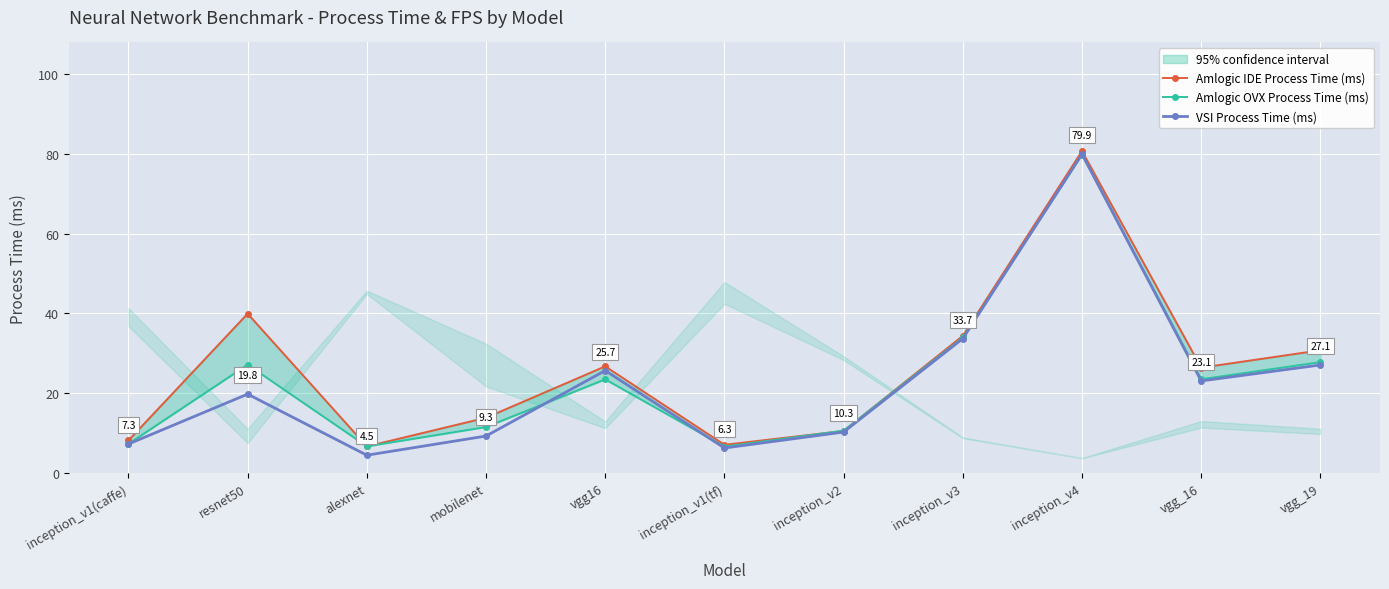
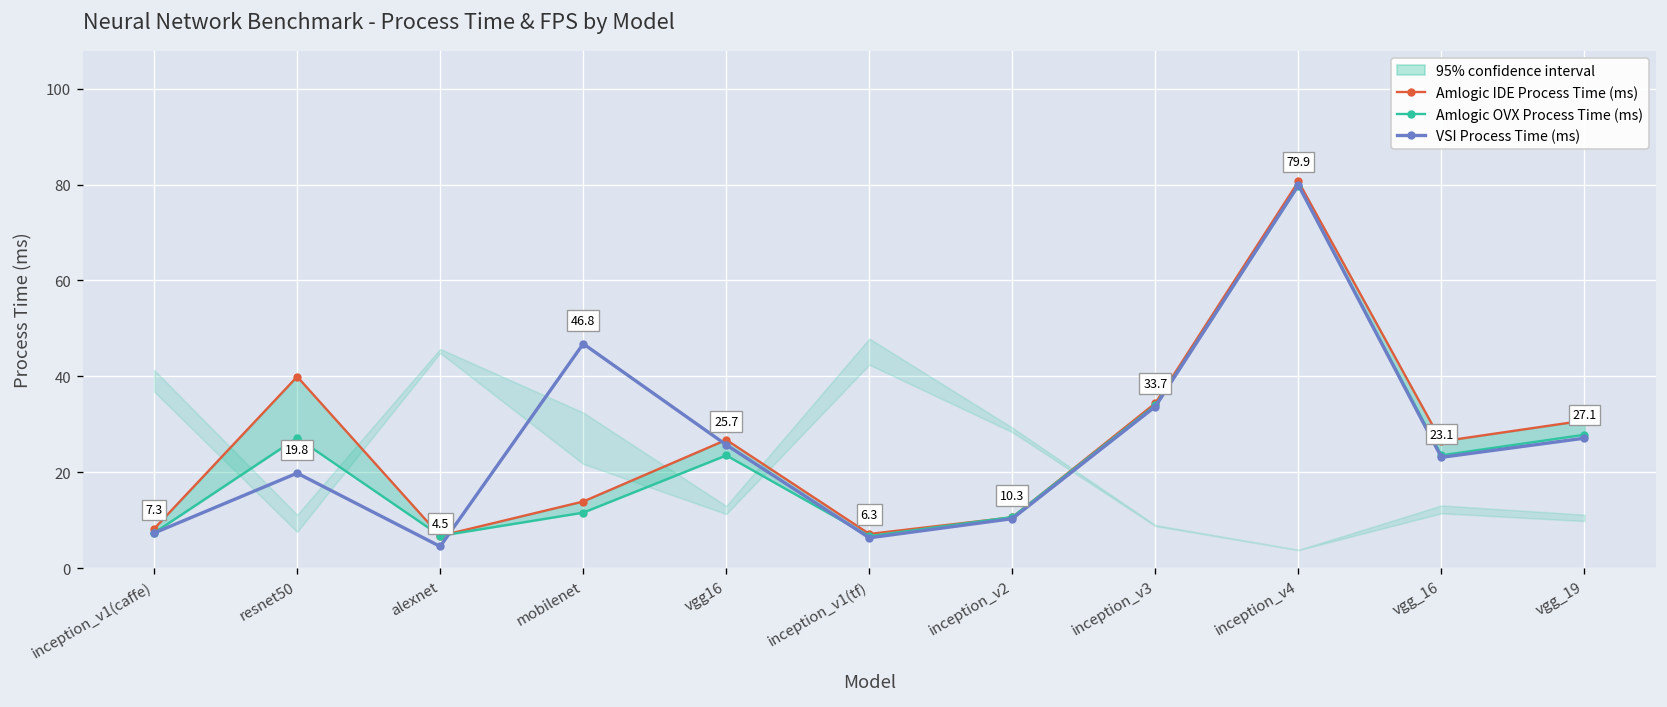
VSI Process Time (ms), mobilenet: 9.3 -> 46.8
